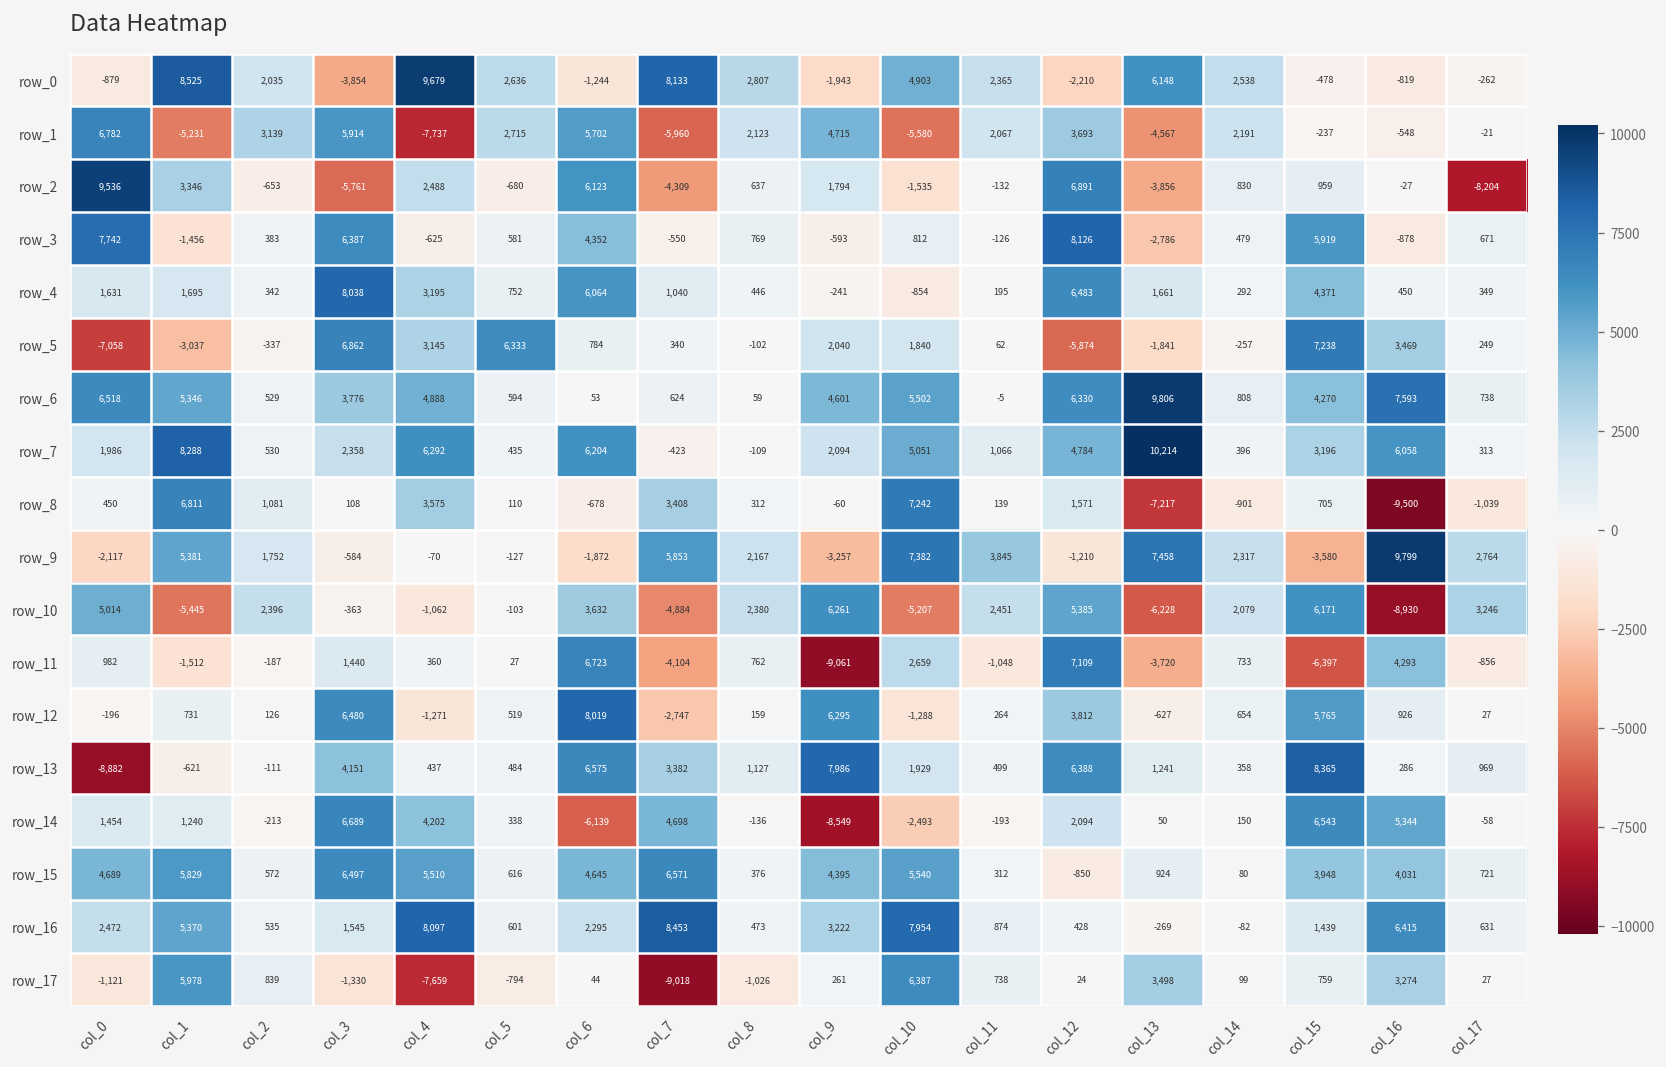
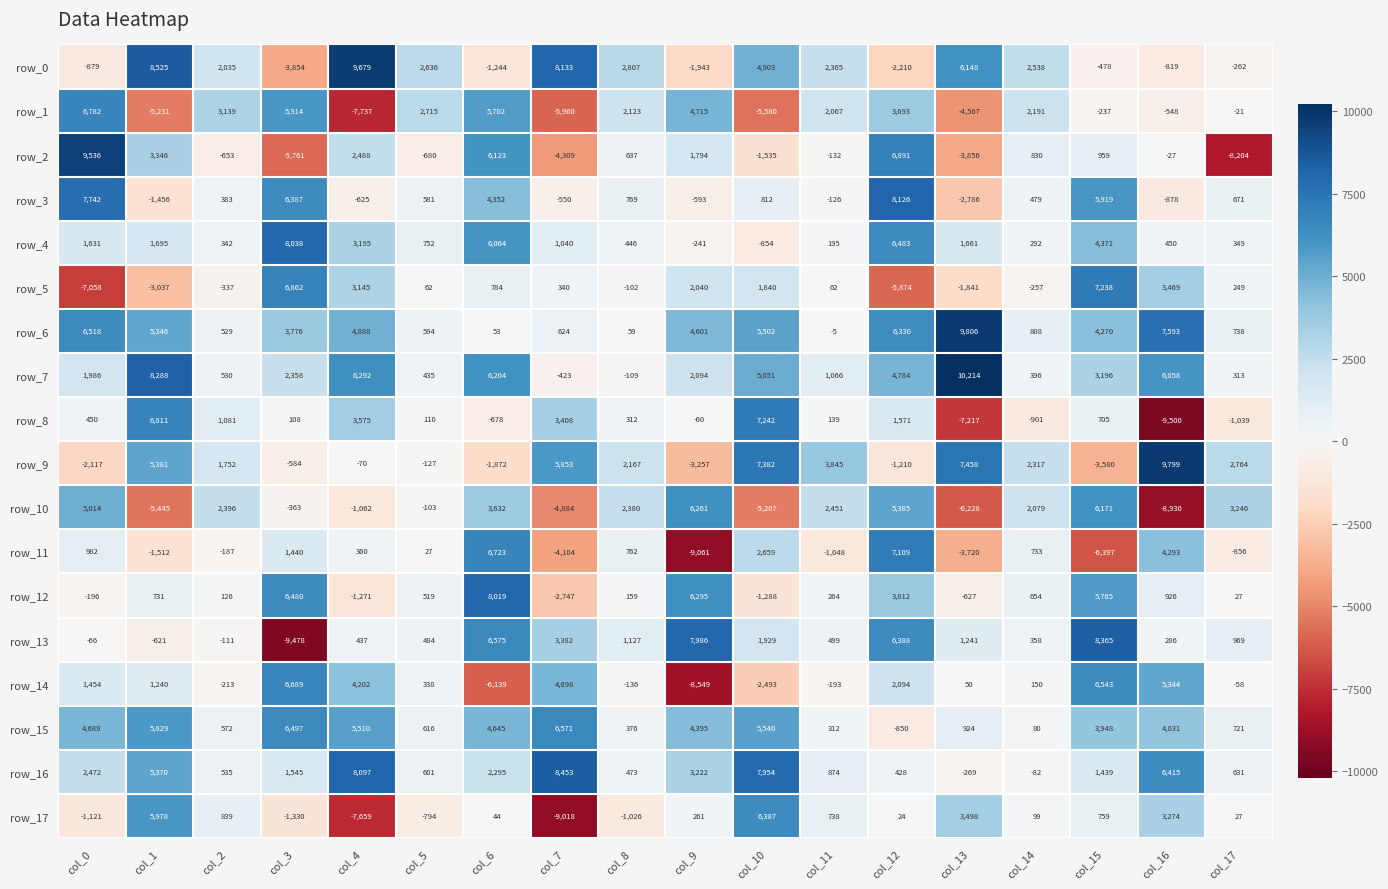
row_5, col_5: 6,333 -> 62
row_13, col_0: -8,882 -> -66
row_13, col_3: 4,151 -> -9,478
